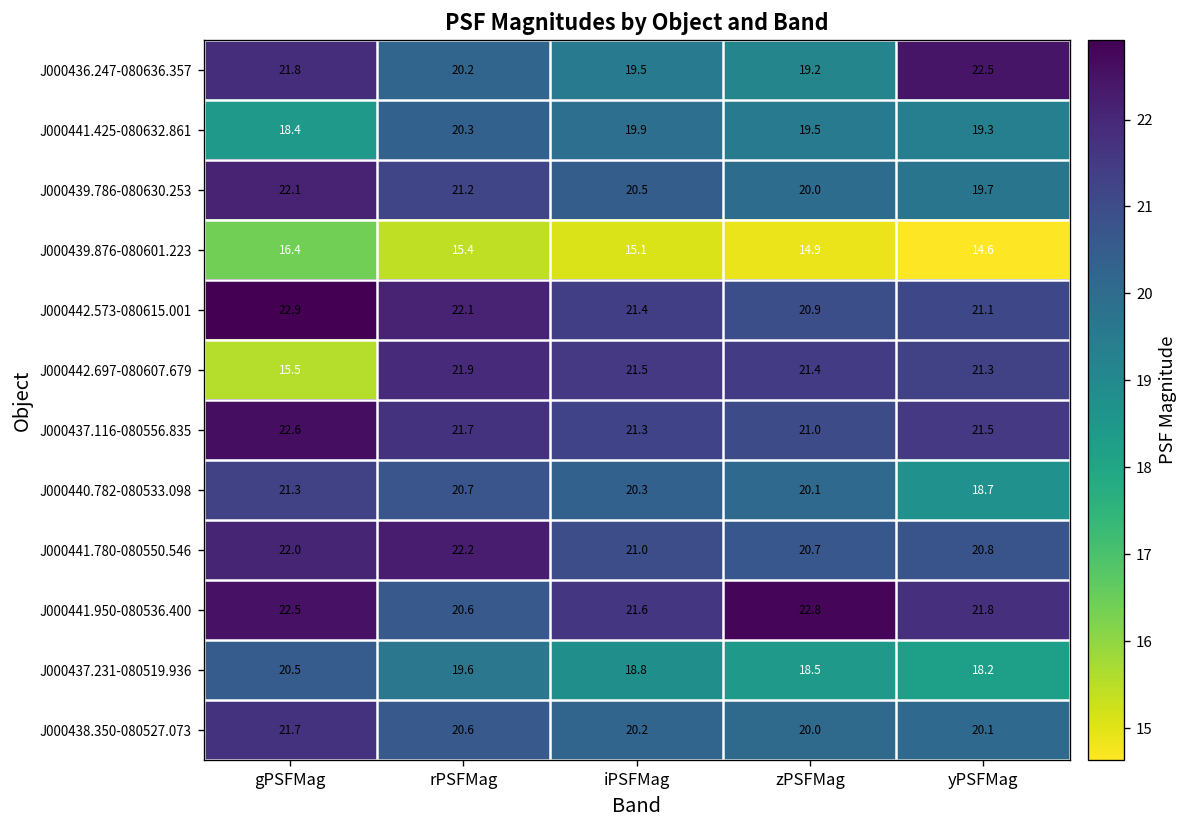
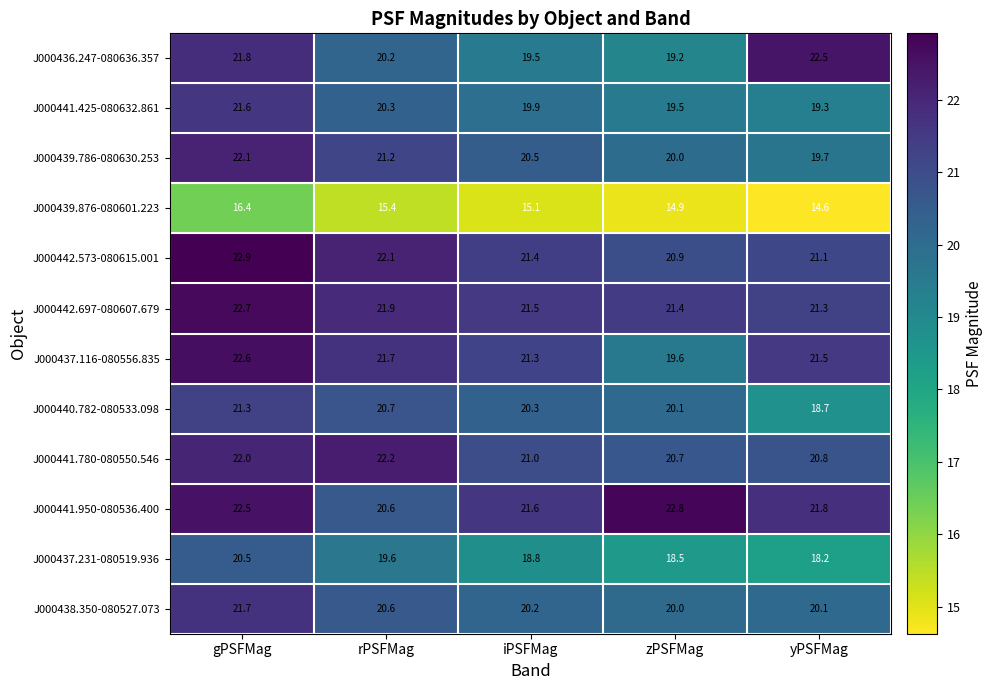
J000441.425-080632.861, gPSFMag: 18.4 -> 21.6
J000442.697-080607.679, gPSFMag: 15.5 -> 22.7
J000437.116-080556.835, zPSFMag: 21.0 -> 19.6
